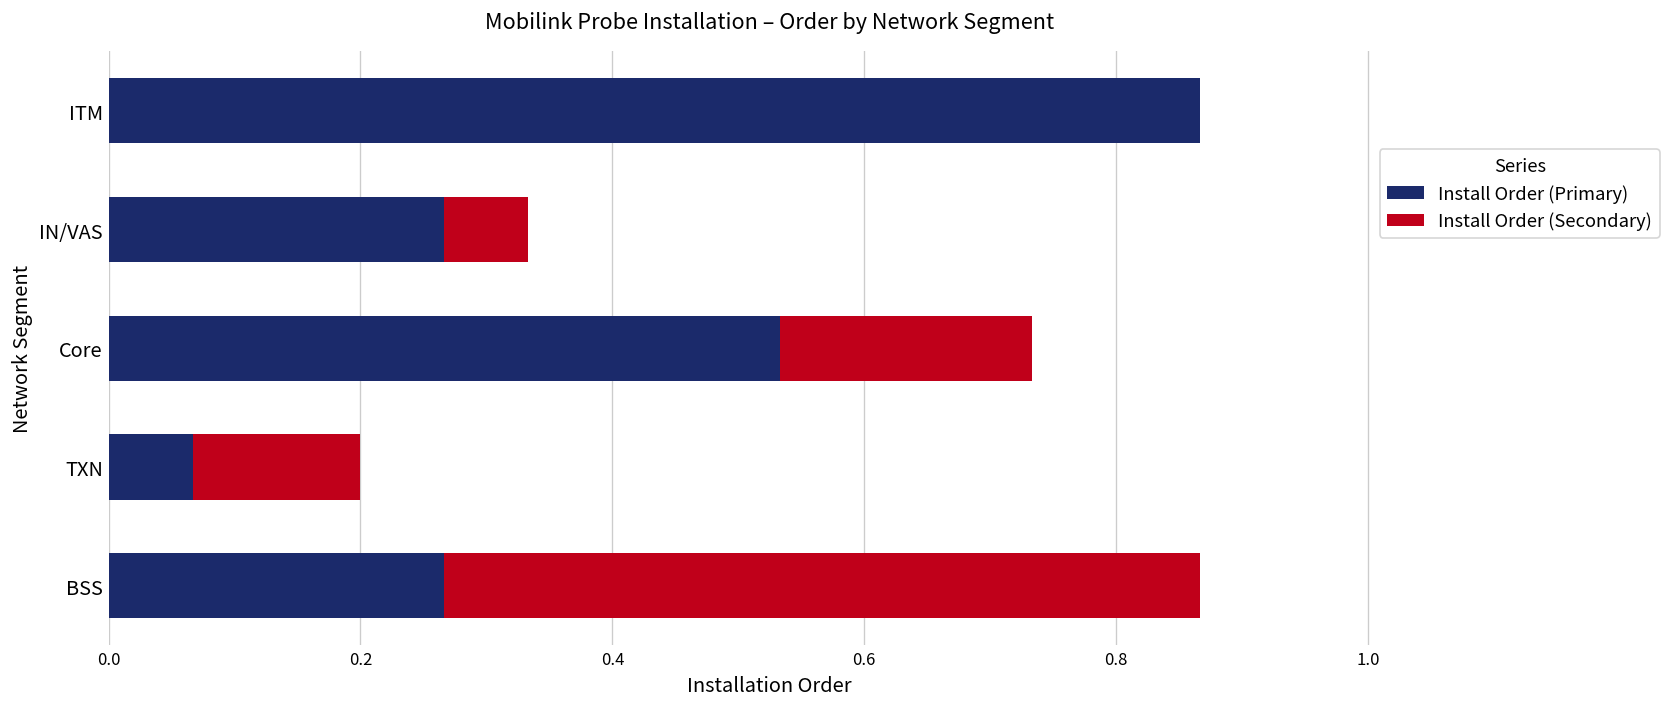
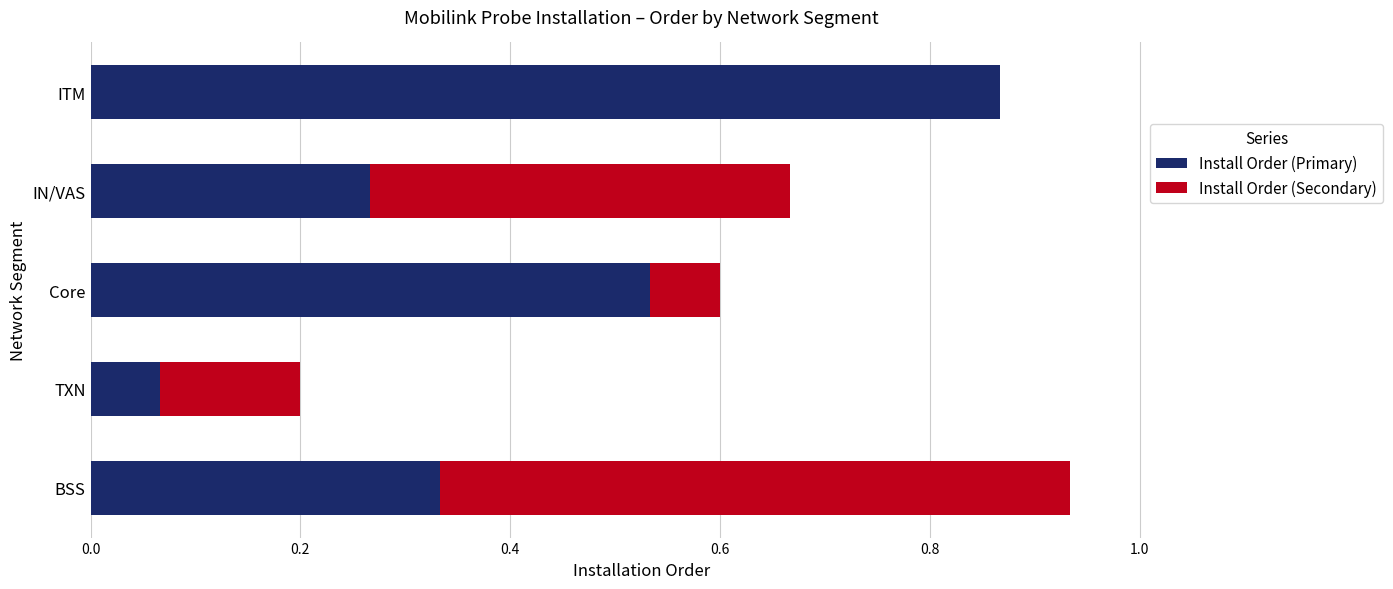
Install Order (Secondary), IN/VAS: 0.067 -> 0.400
Install Order (Secondary), Core: 0.200 -> 0.067
Install Order (Primary), BSS: 0.267 -> 0.333
